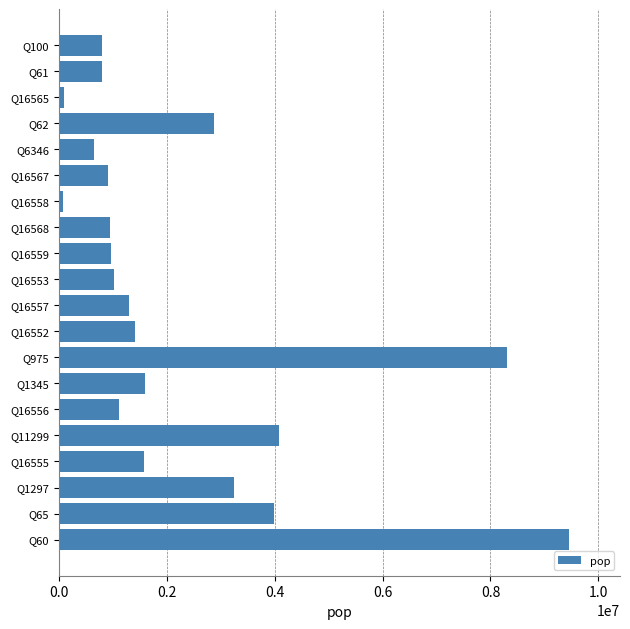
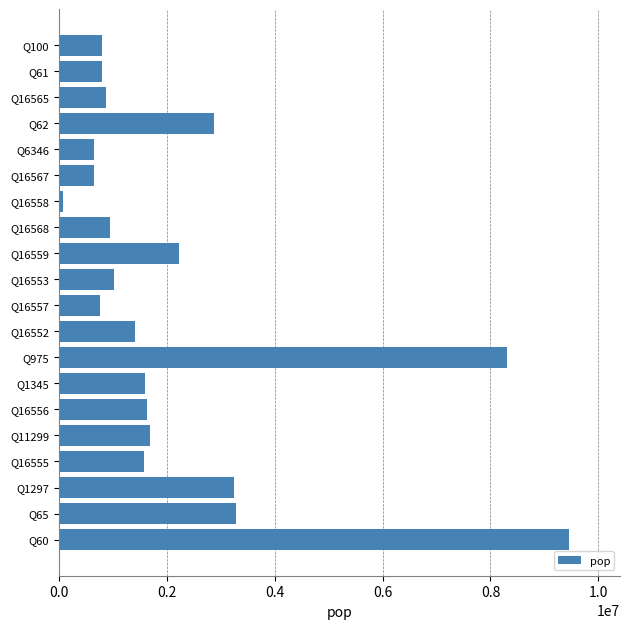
Q16565: 100000 -> 900000
Q16567: 900000 -> 600000
Q16559: 1000000 -> 2200000
Q16557: 1300000 -> 800000
Q16556: 1100000 -> 1600000
Q11299: 4100000 -> 1700000
Q65: 4000000 -> 3300000
